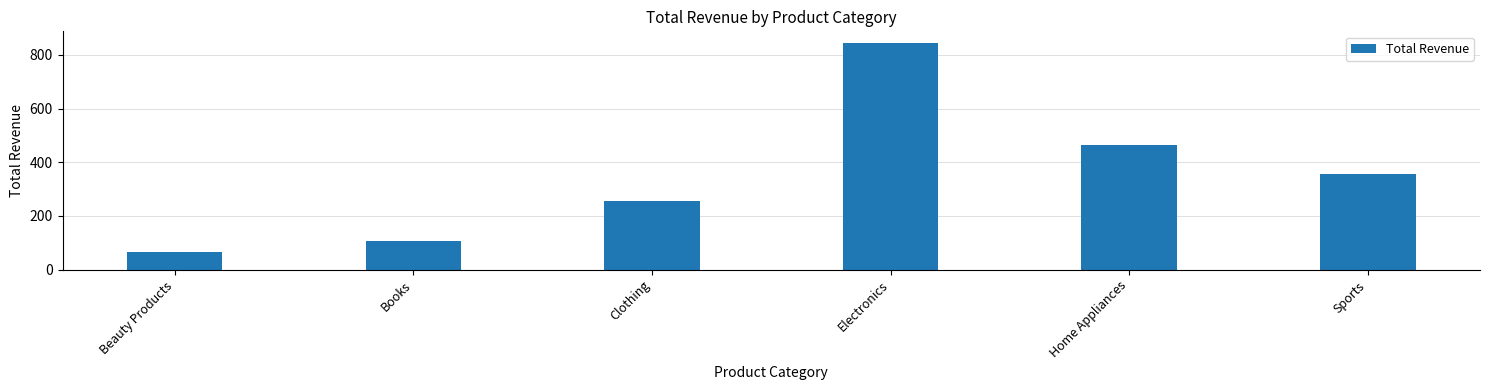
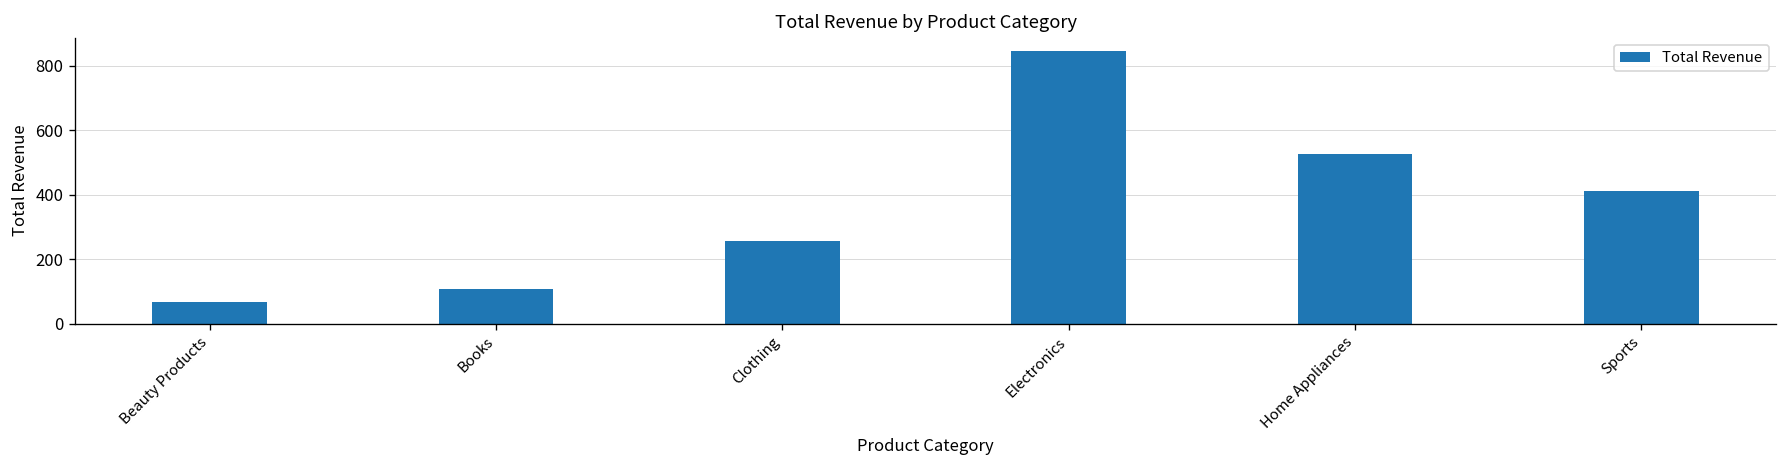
Home Appliances: 470 -> 530
Sports: 360 -> 410
